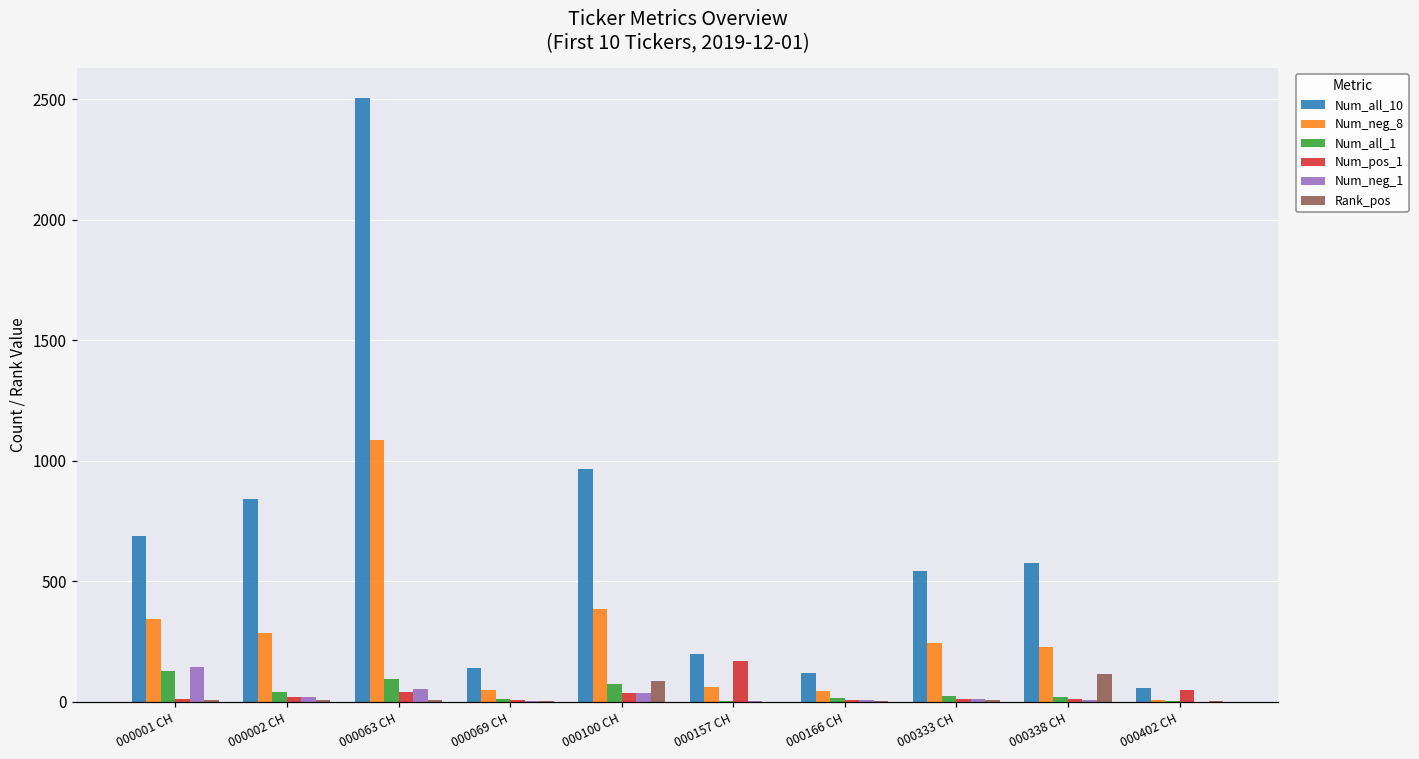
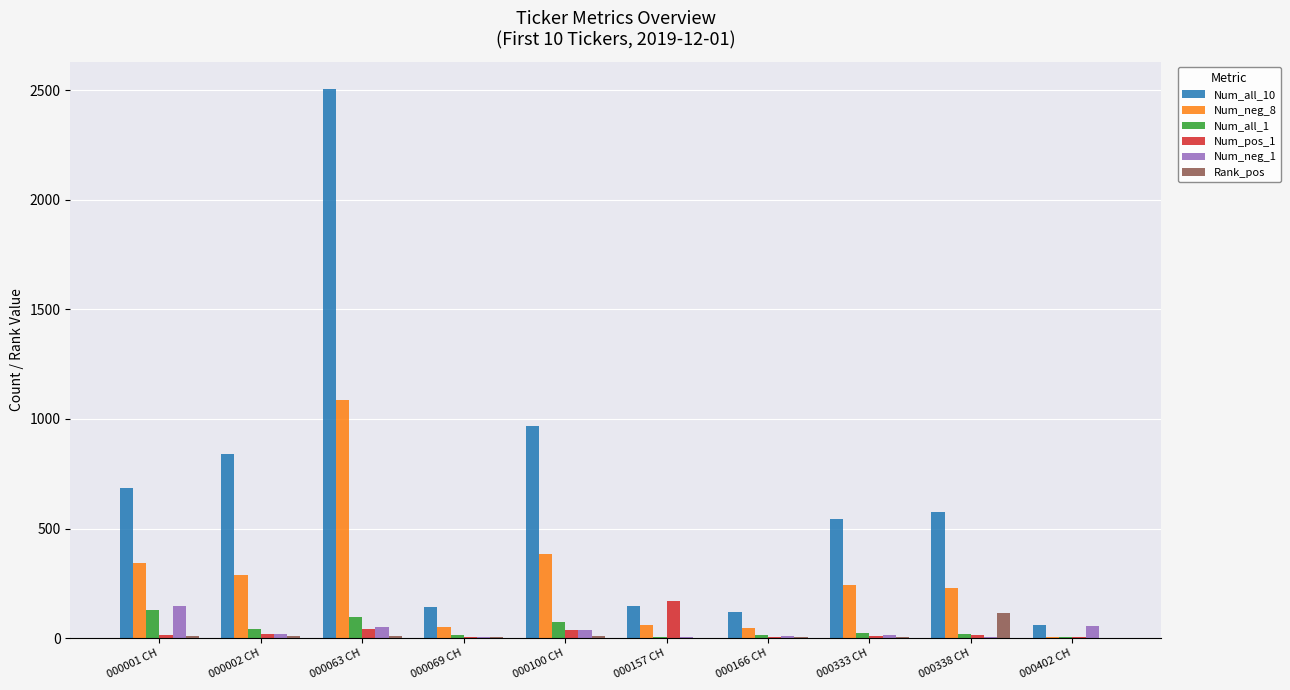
Rank_pos, 000100 CH: 90 -> 10
Num_all_10, 000157 CH: 200 -> 150
Num_pos_1, 000402 CH: 50 -> 0
Num_neg_1, 000402 CH: 0 -> 60
